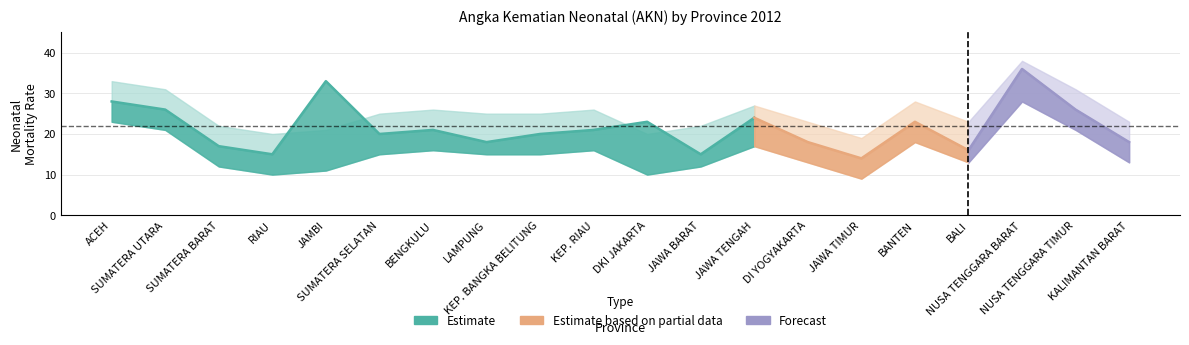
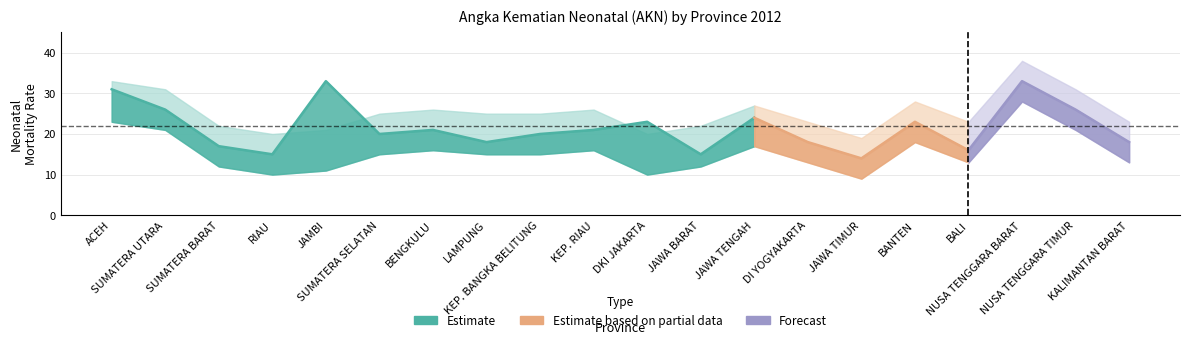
Estimate, ACEH: 28 -> 31
Forecast, NUSA TENGGARA BARAT: 36 -> 33
